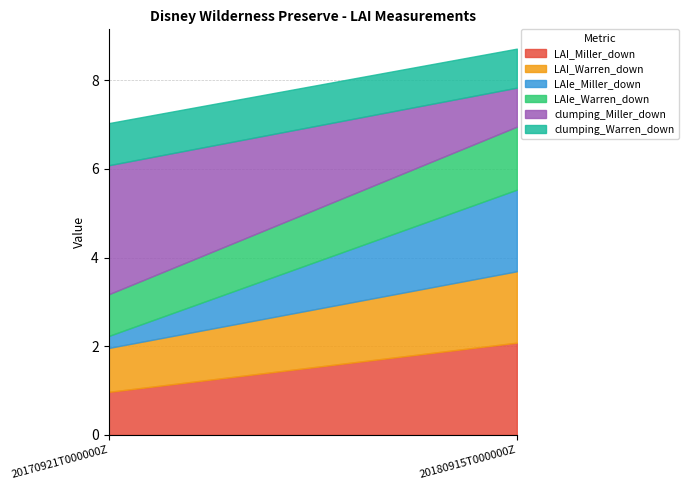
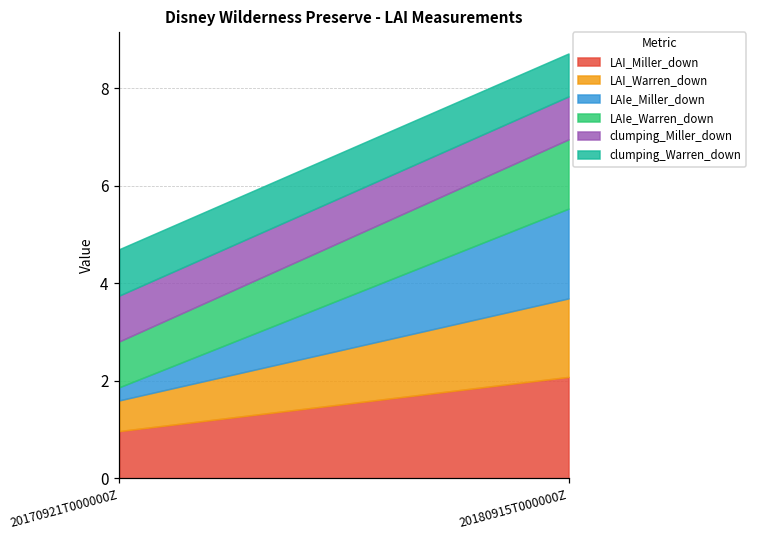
LAI_Warren_down, 20170921T000000Z: 1.0 -> 0.6
clumping_Miller_down, 20170921T000000Z: 2.9 -> 0.9
